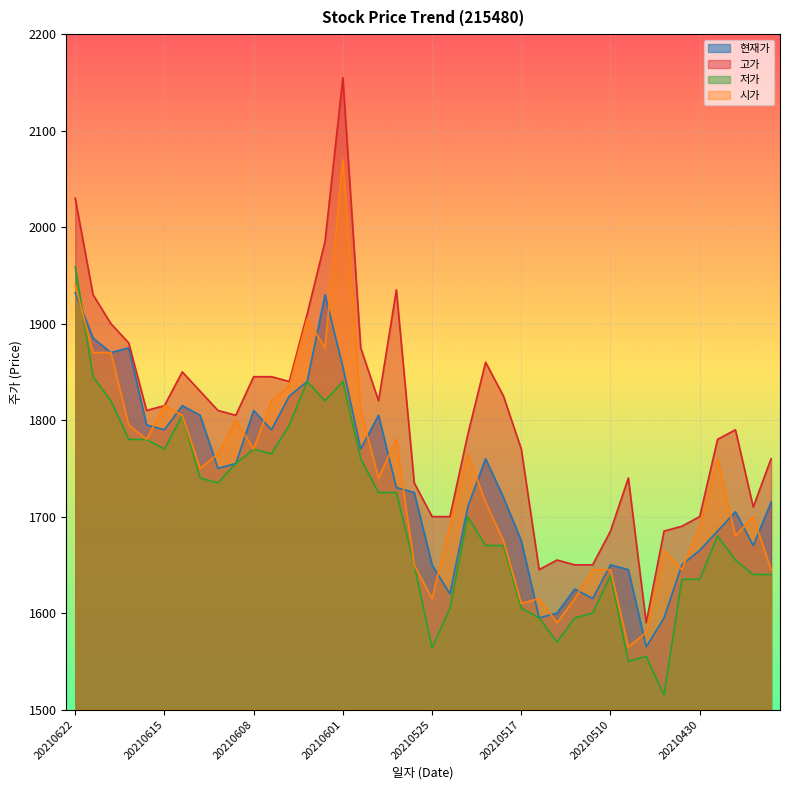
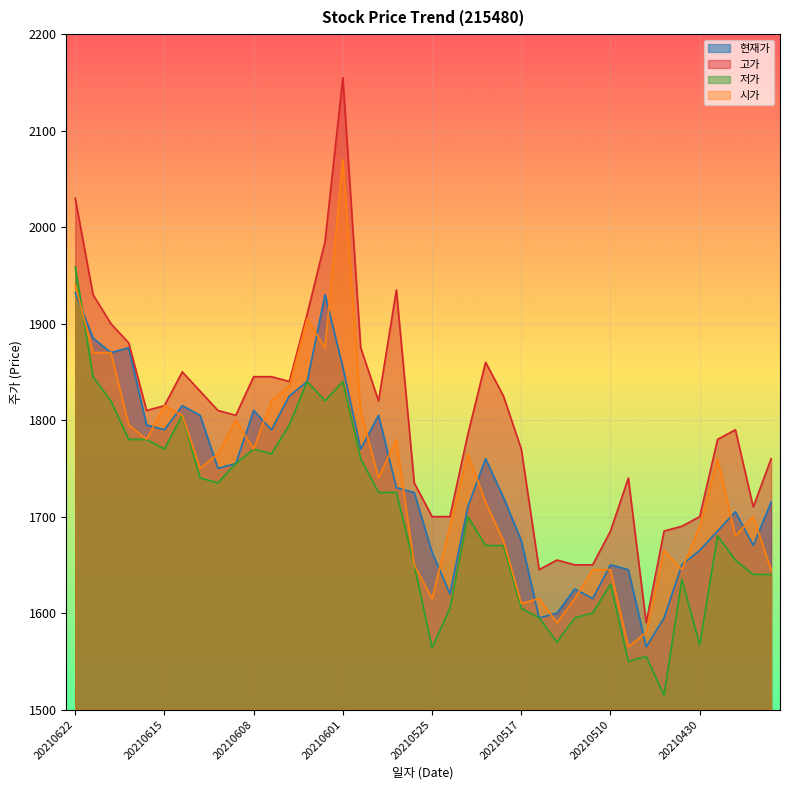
현재가, 20210525: 1650 -> 1660
저가, 20210510: 1640 -> 1630
저가, 20210430: 1640 -> 1570
